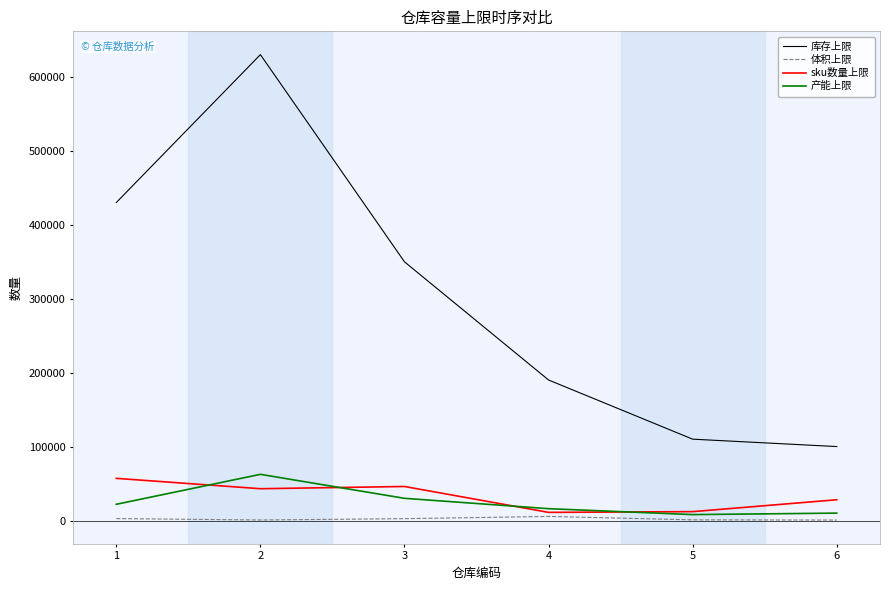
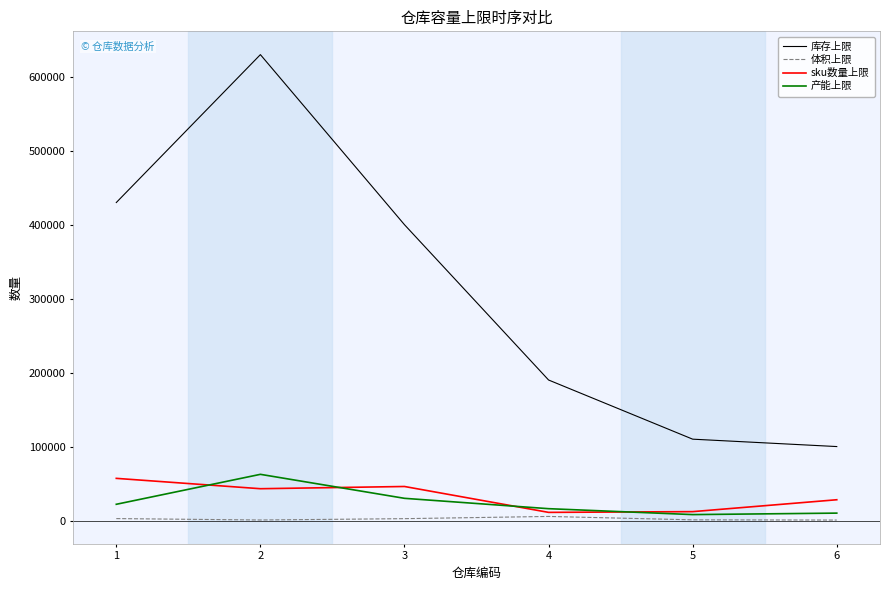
库存上限, 3: 350000 -> 400000
